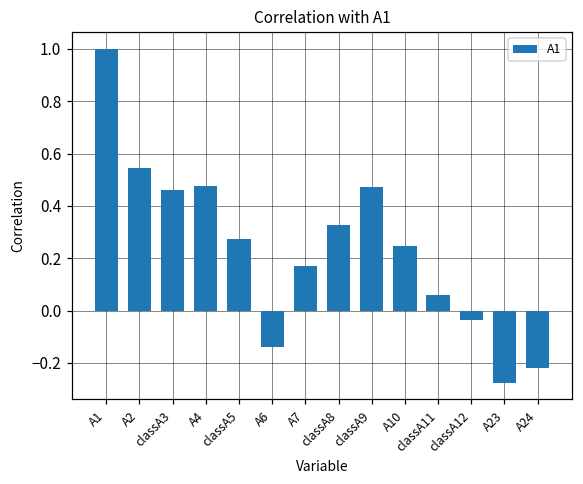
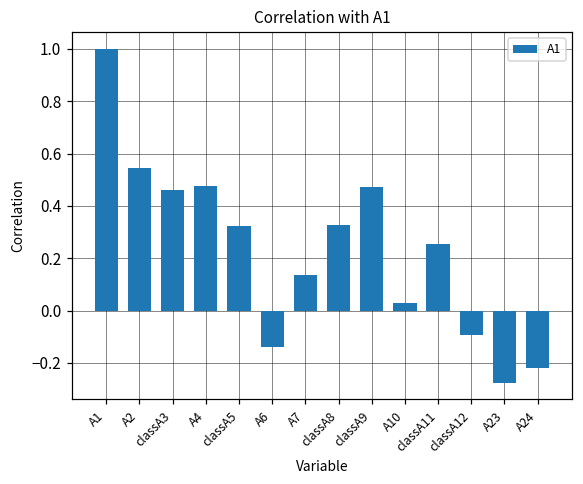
classA5: 0.27 -> 0.32
A7: 0.17 -> 0.14
A10: 0.25 -> 0.03
classA11: 0.06 -> 0.25
classA12: -0.04 -> -0.09
